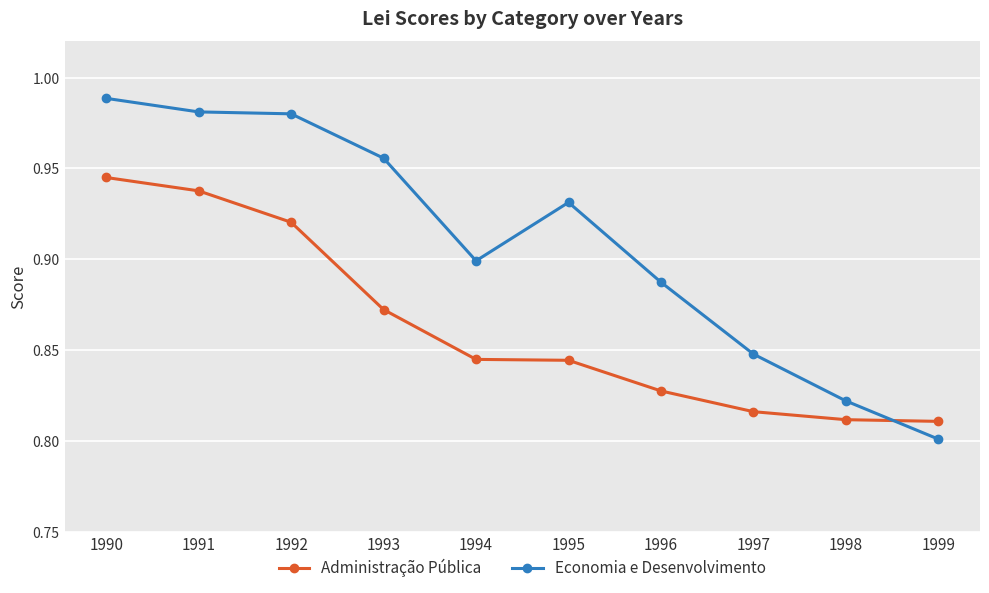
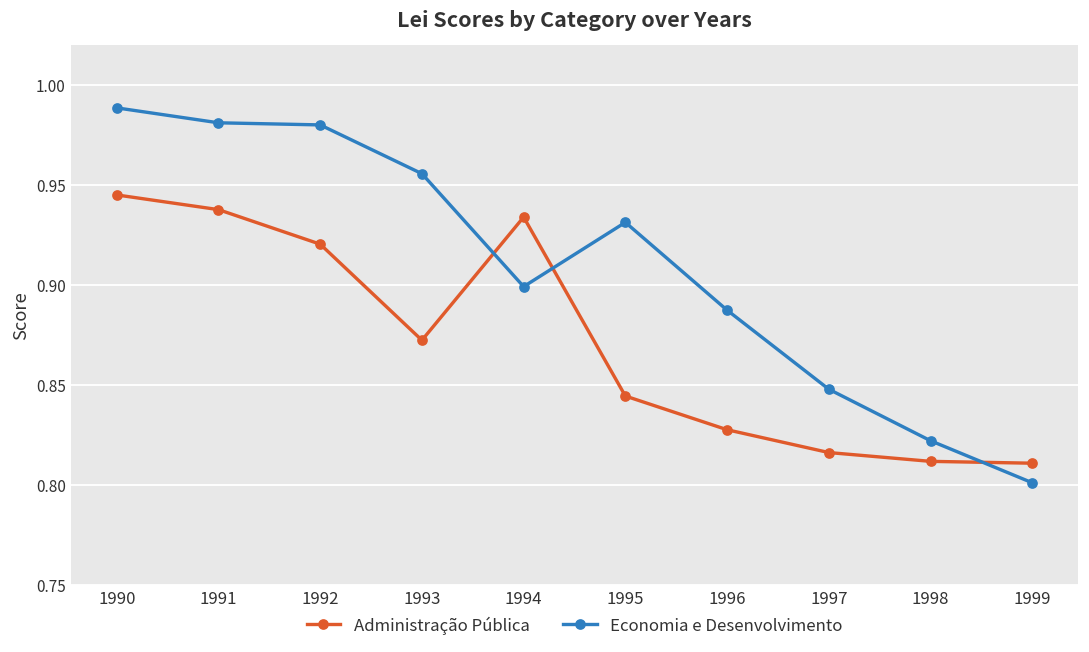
Administração Pública, 1994: 0.845 -> 0.934
